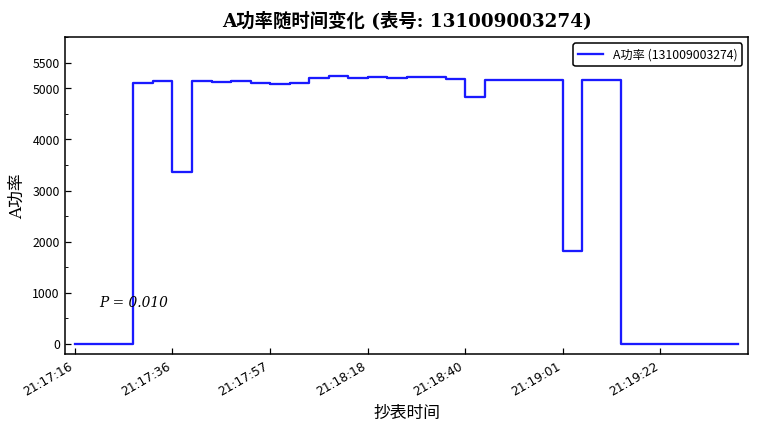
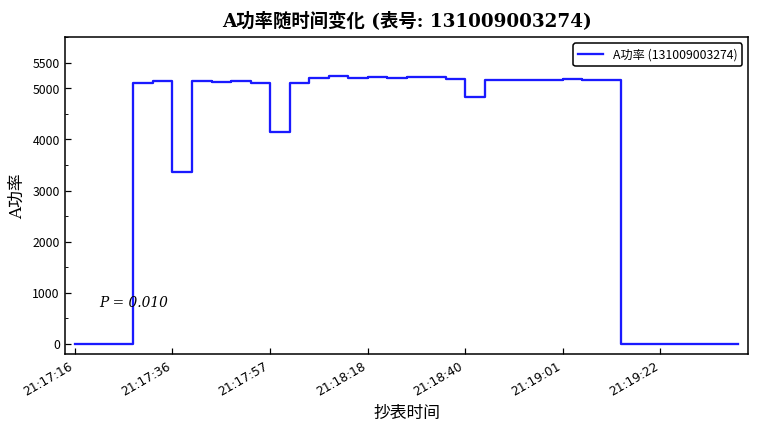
21:17:57: 5100 -> 4100
21:19:01: 1800 -> 5200
